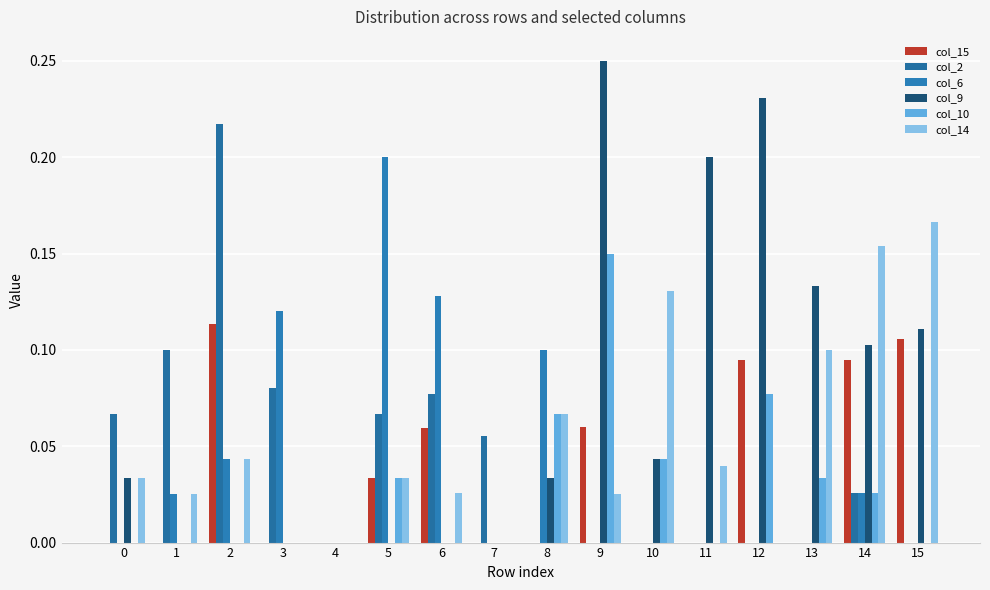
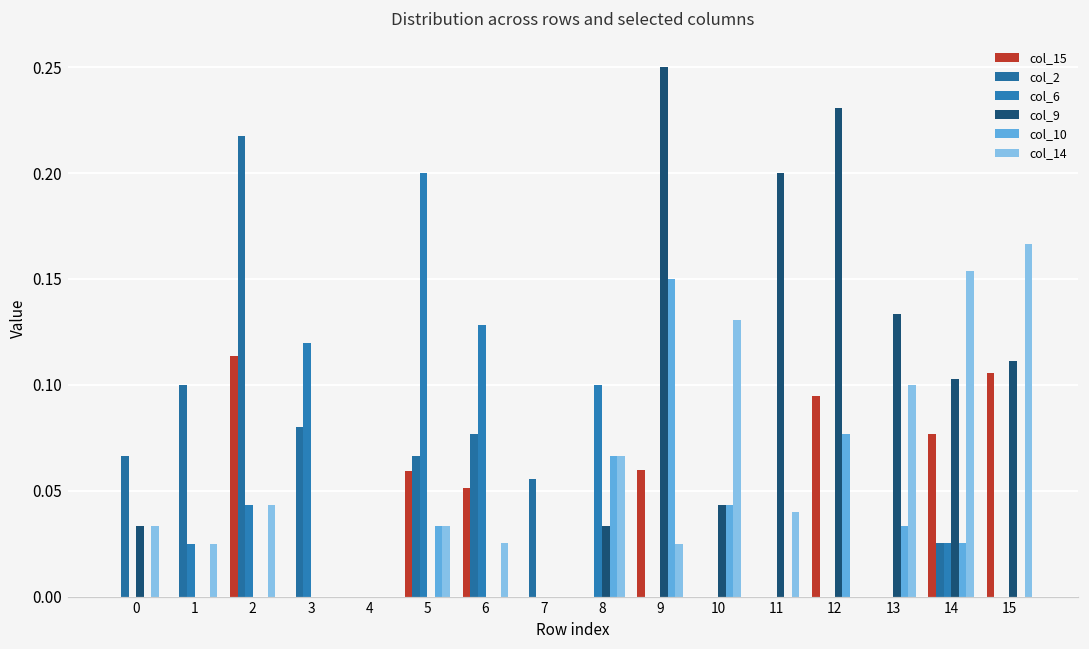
col_15, 5: 0.033 -> 0.059
col_15, 6: 0.060 -> 0.051
col_15, 14: 0.095 -> 0.077
